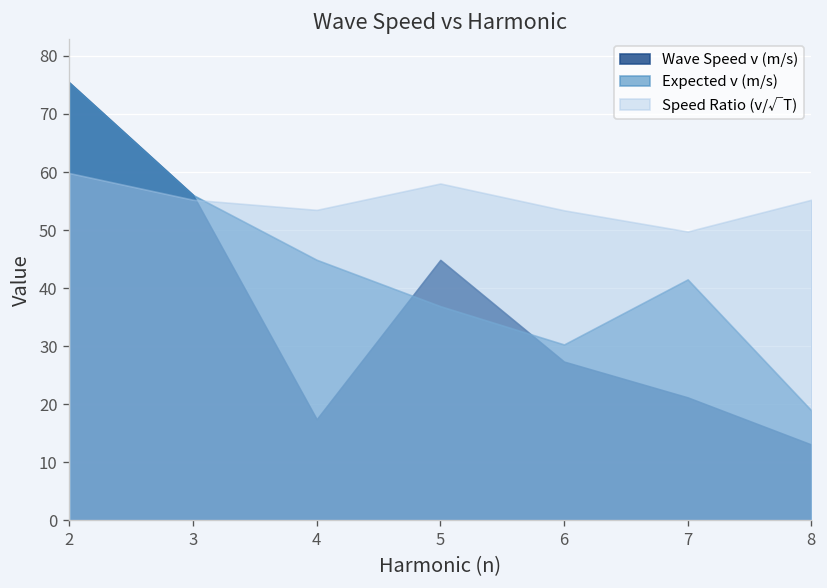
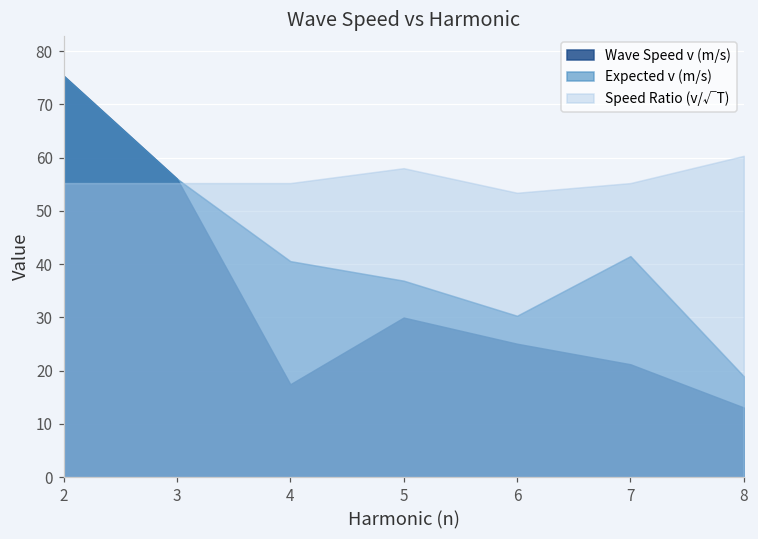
Speed Ratio (v/√T), 2: 60 -> 55
Expected v (m/s), 4: 45 -> 41
Speed Ratio (v/√T), 4: 53 -> 55
Wave Speed v (m/s), 5: 45 -> 30
Wave Speed v (m/s), 6: 27 -> 25
Speed Ratio (v/√T), 7: 50 -> 55
Speed Ratio (v/√T), 8: 55 -> 60
